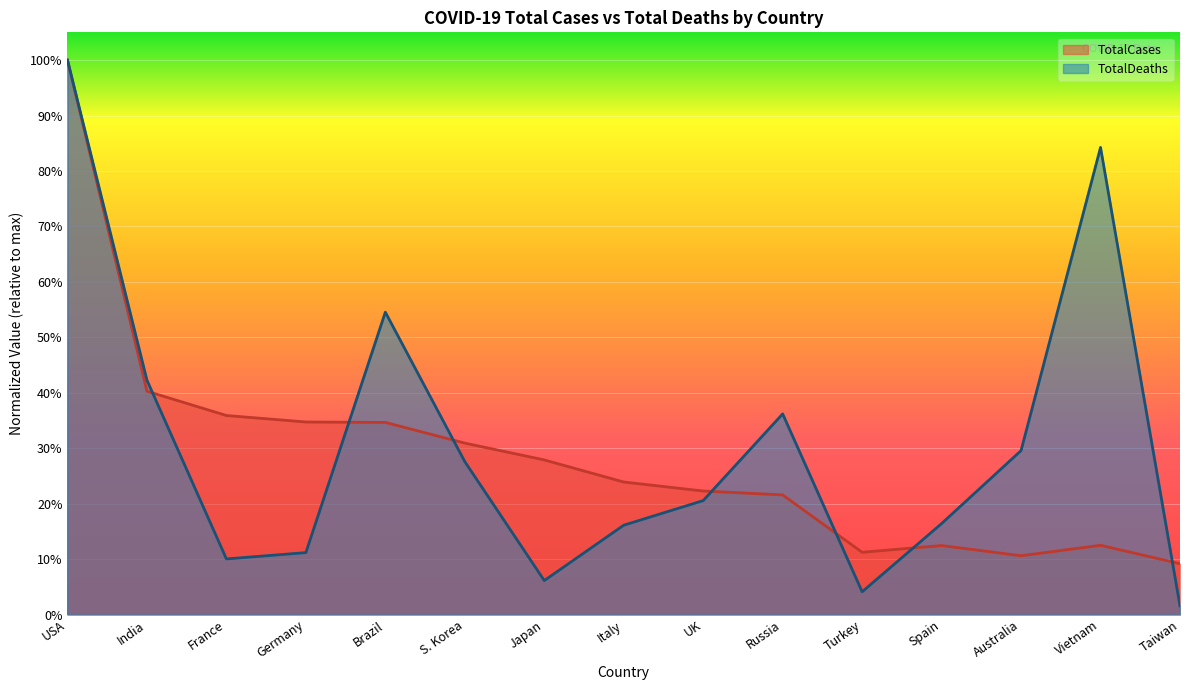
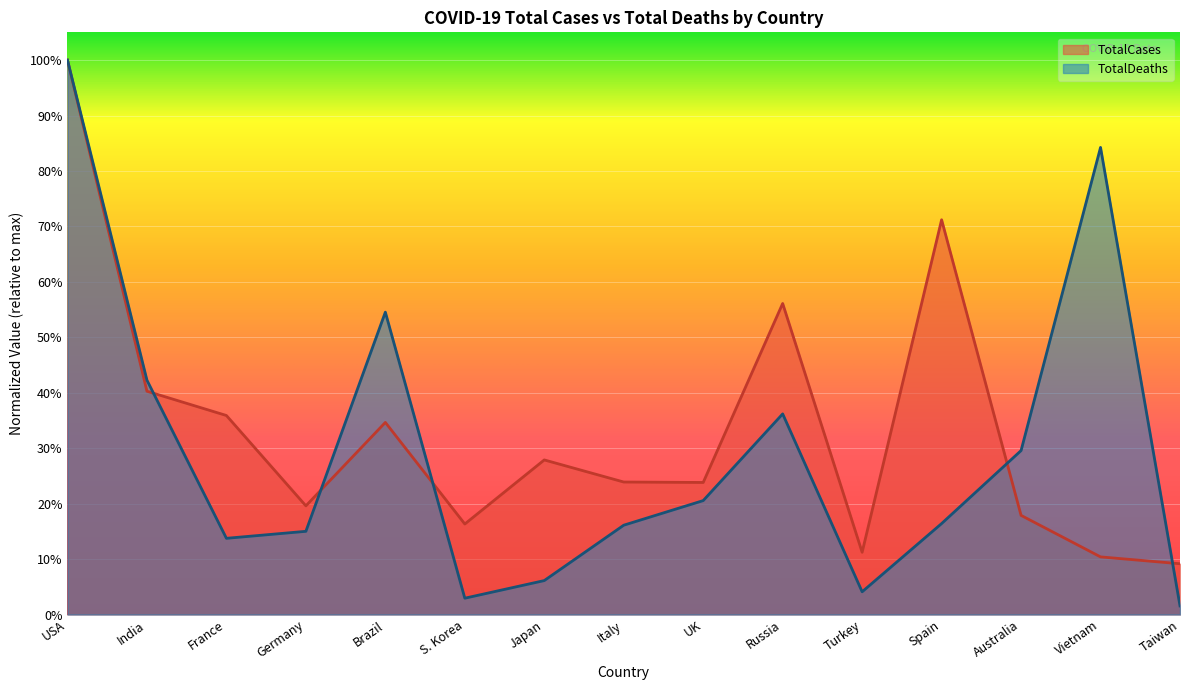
TotalDeaths, France: 10% -> 14%
TotalCases, Germany: 35% -> 20%
TotalDeaths, Germany: 11% -> 15%
TotalCases, S. Korea: 31% -> 16%
TotalDeaths, S. Korea: 28% -> 3%
TotalCases, UK: 22% -> 24%
TotalCases, Russia: 22% -> 56%
TotalCases, Spain: 12% -> 71%
TotalCases, Australia: 11% -> 18%
TotalCases, Vietnam: 12% -> 10%
